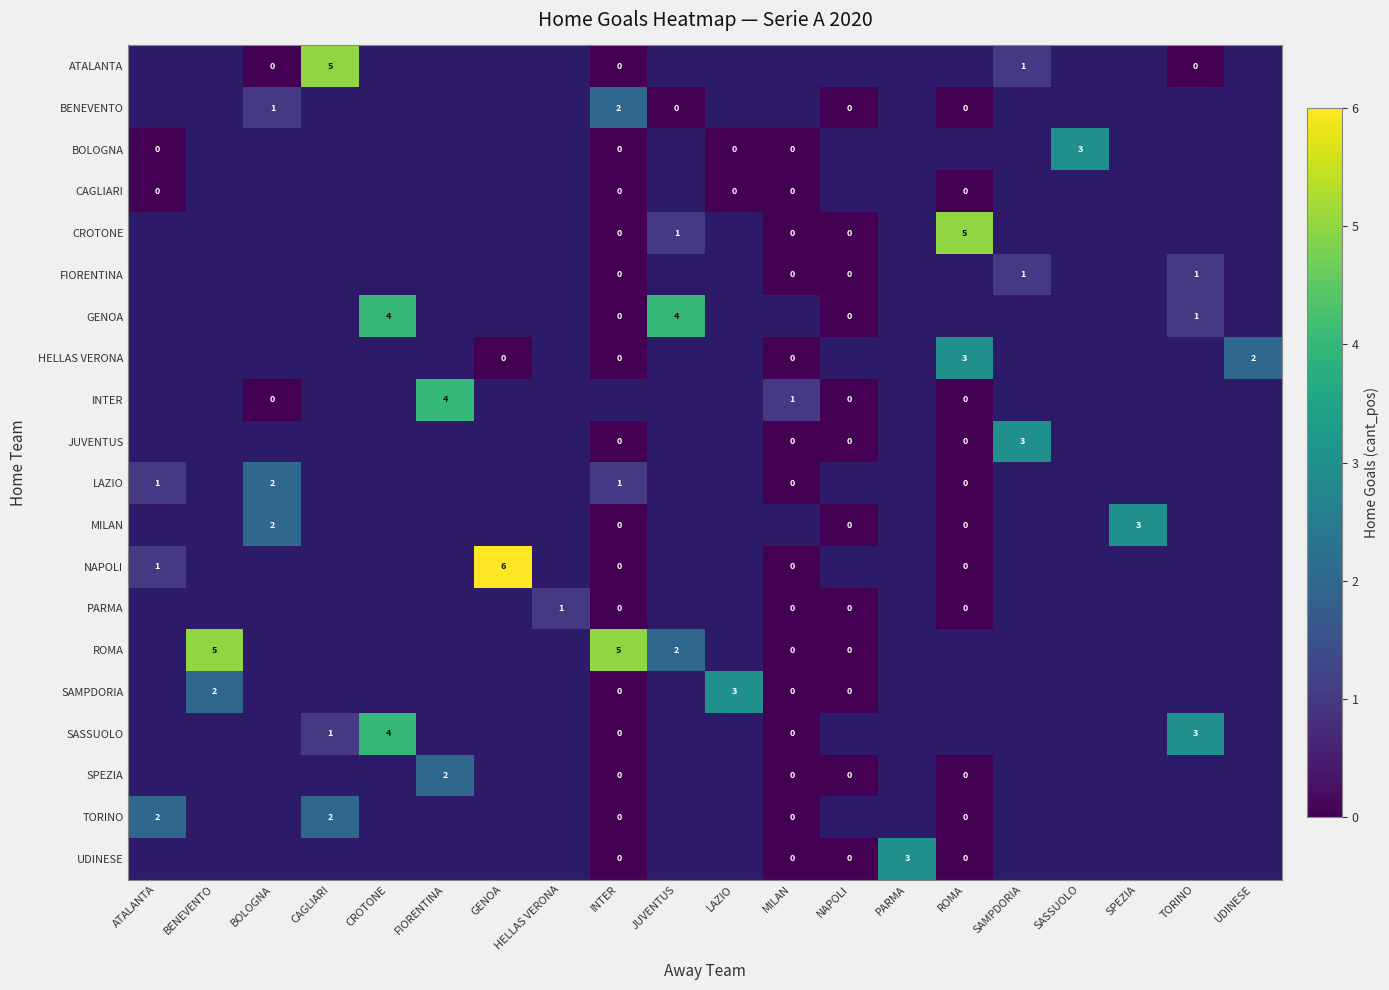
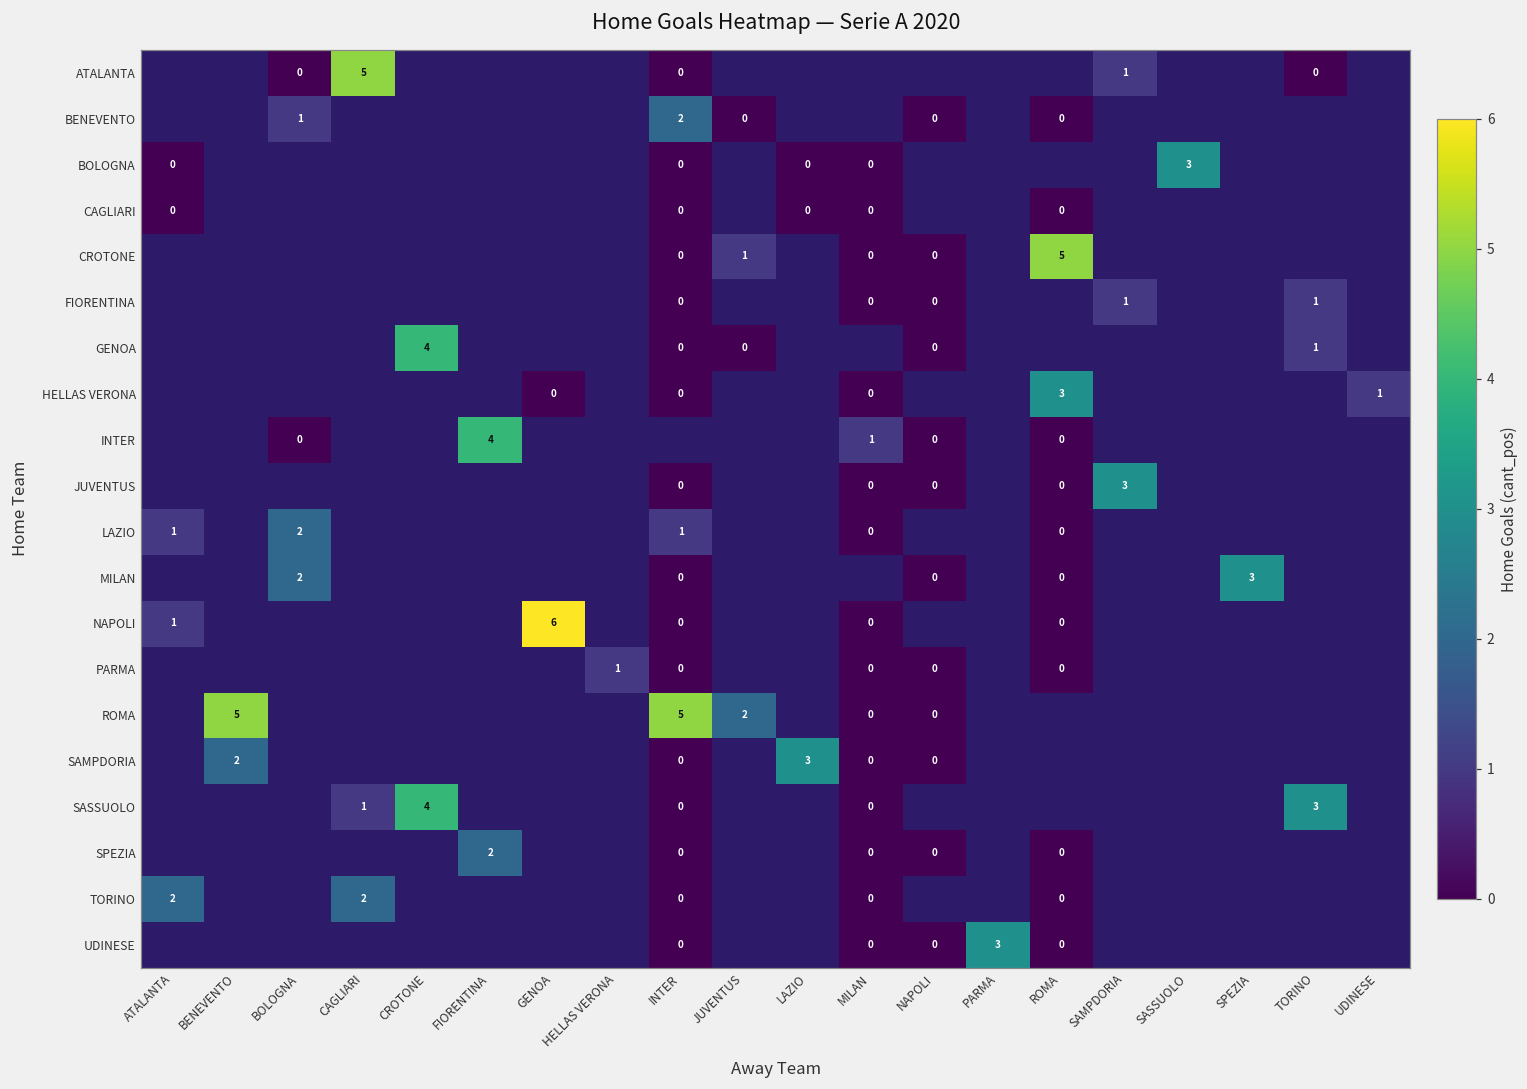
GENOA, JUVENTUS: 4 -> 0
HELLAS VERONA, UDINESE: 2 -> 1
